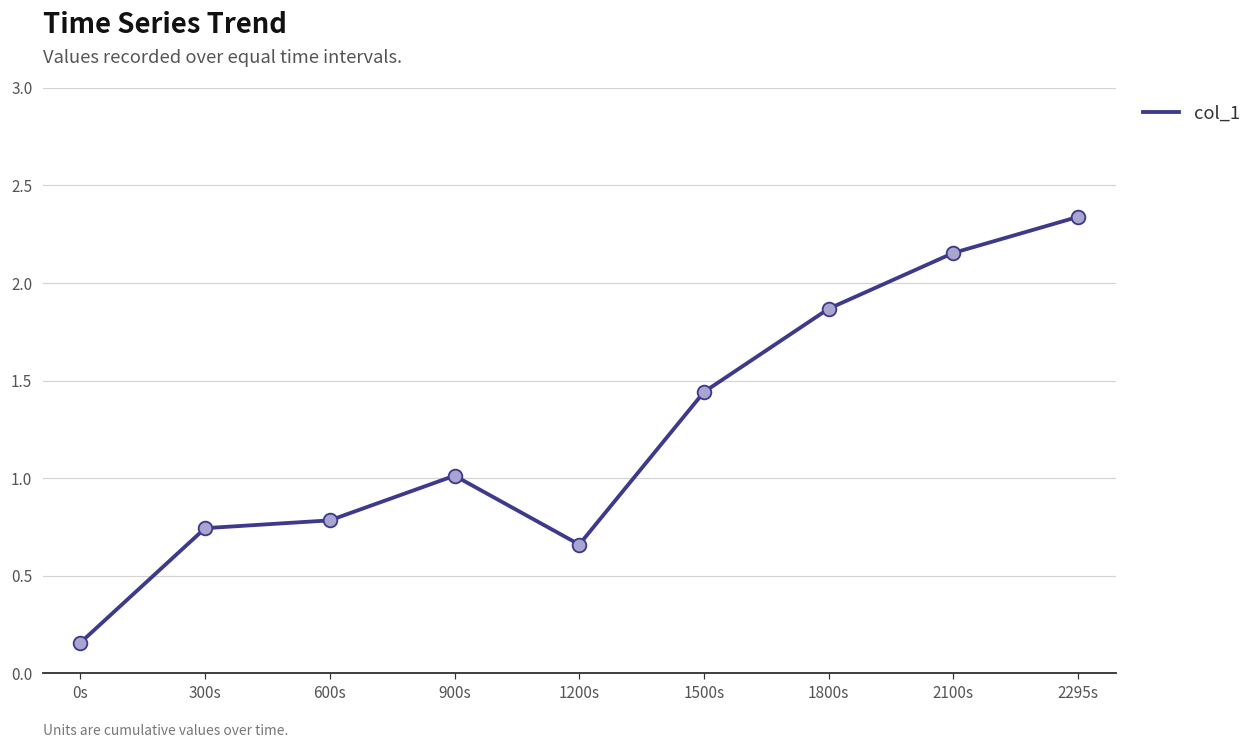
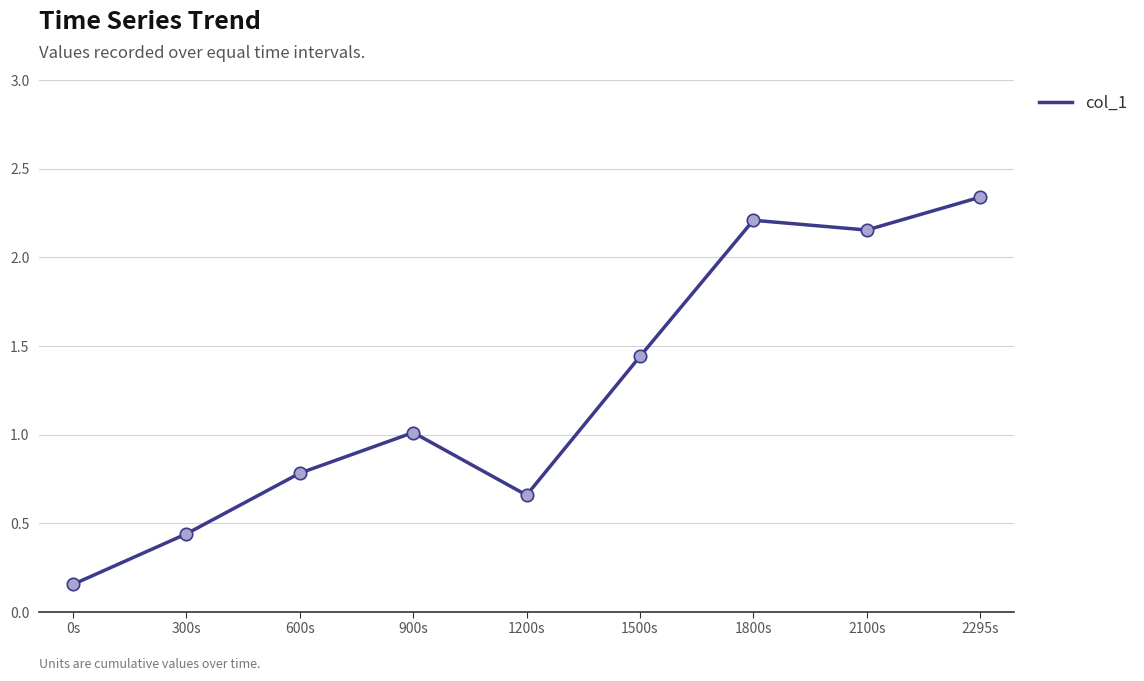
300s: 0.74 -> 0.44
1800s: 1.87 -> 2.21
